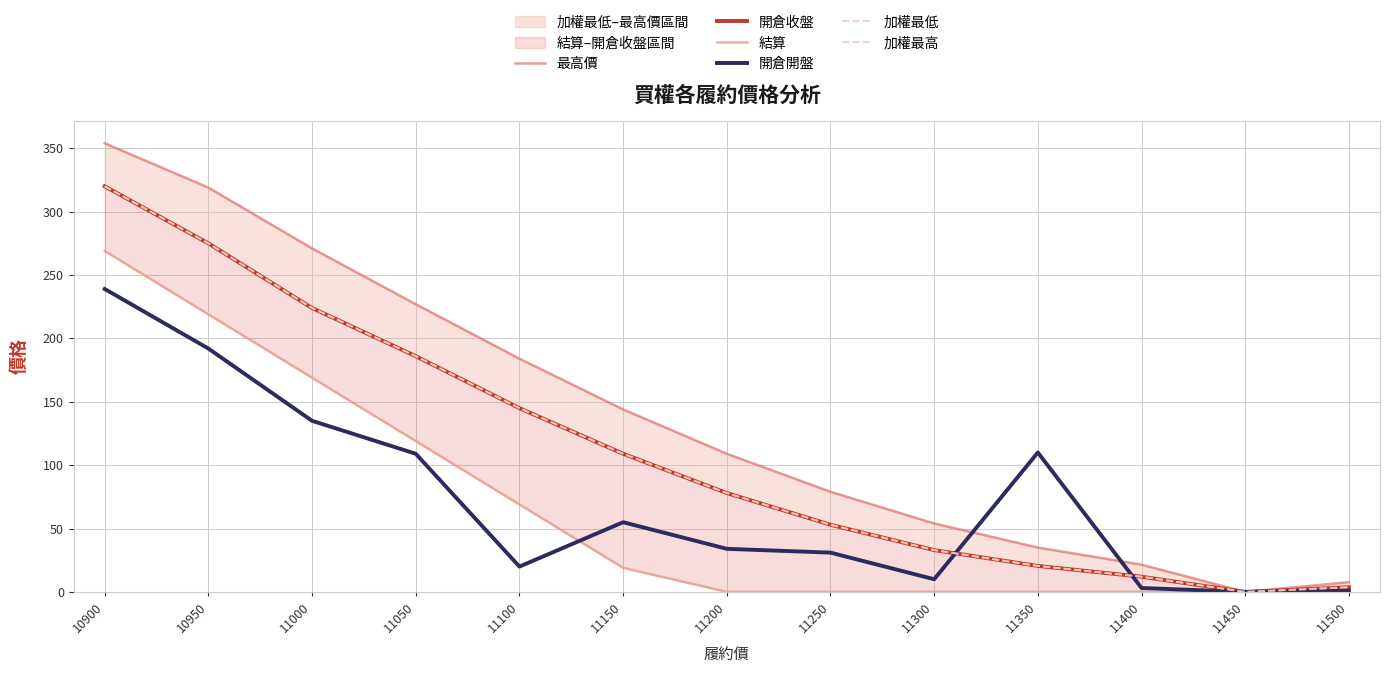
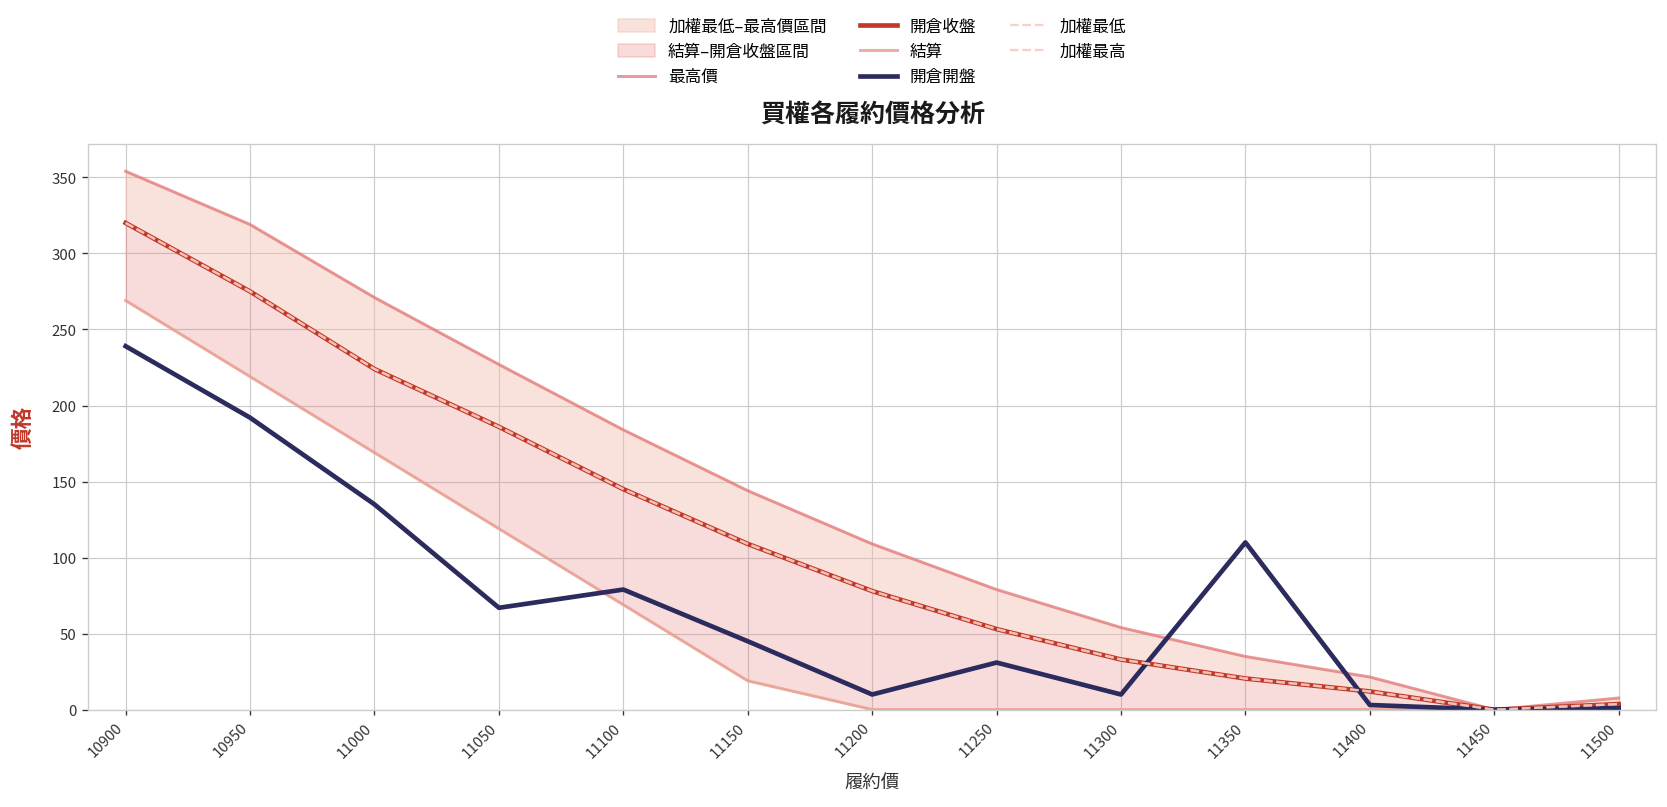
開倉開盤, 11050: 109 -> 67
開倉開盤, 11100: 20 -> 79
開倉開盤, 11150: 55 -> 45
開倉開盤, 11200: 34 -> 10
